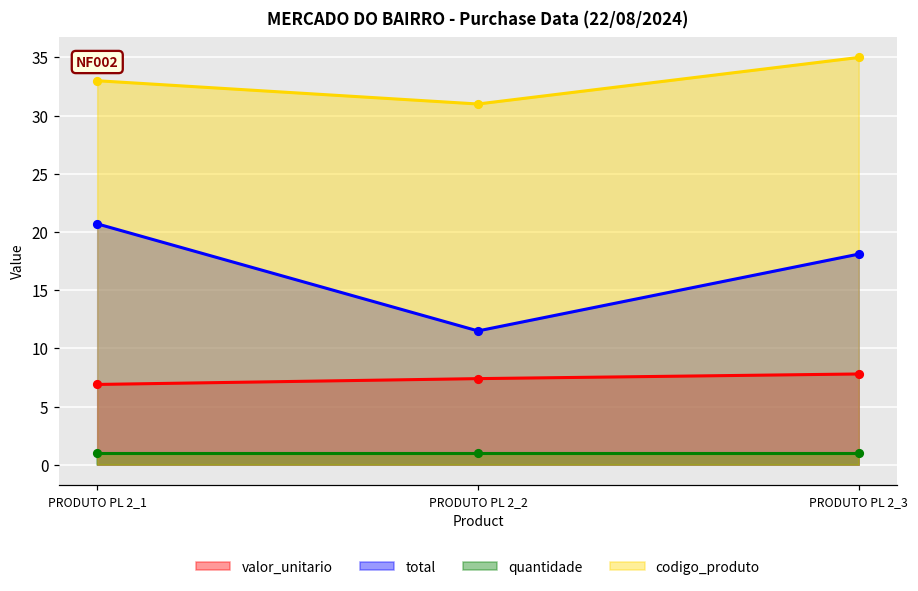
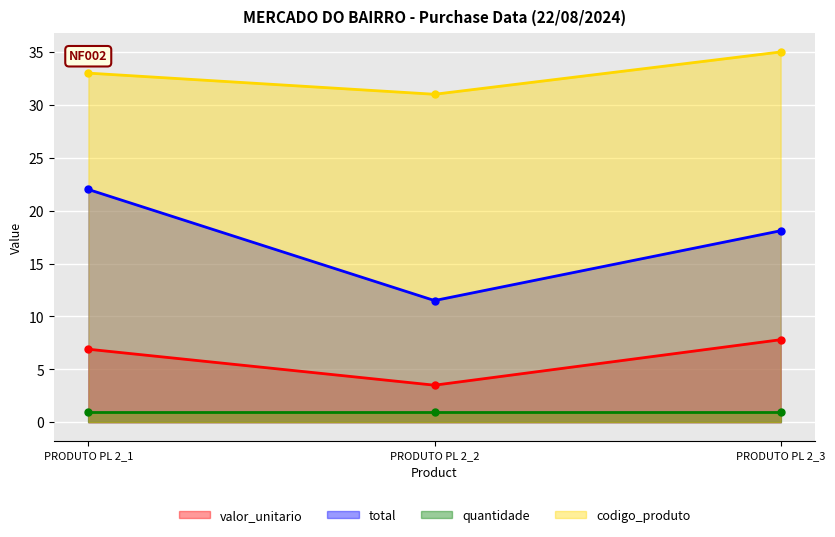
total, PRODUTO PL 2_1: 20.7 -> 22.0
valor_unitario, PRODUTO PL 2_2: 7.4 -> 3.5
